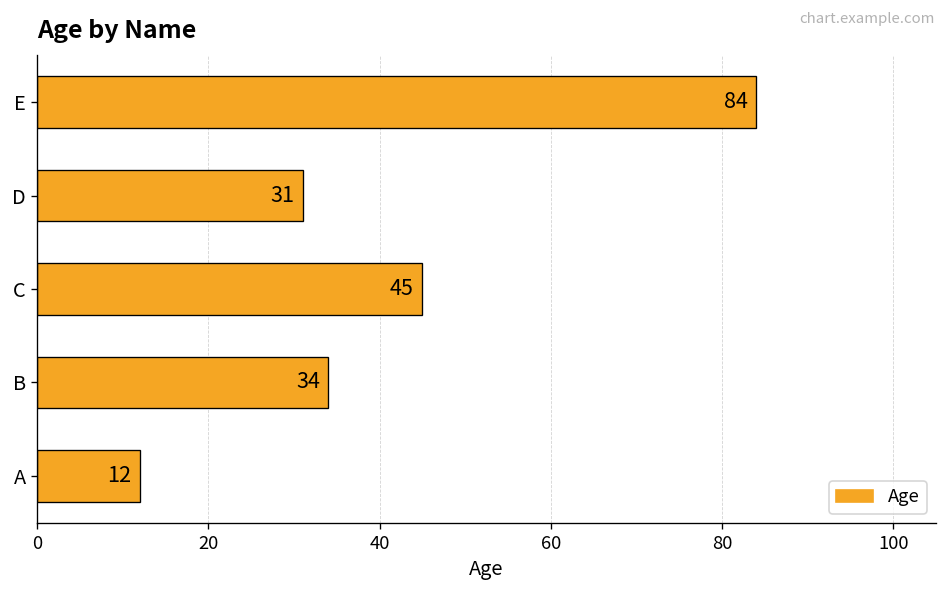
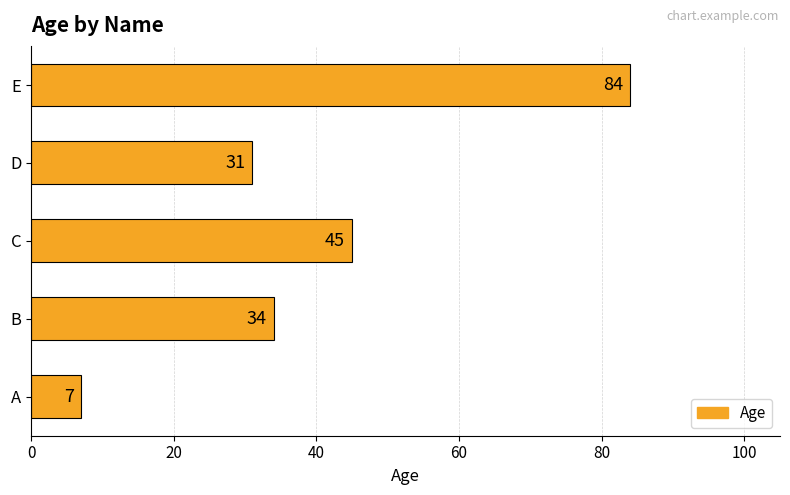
A: 12 -> 7
